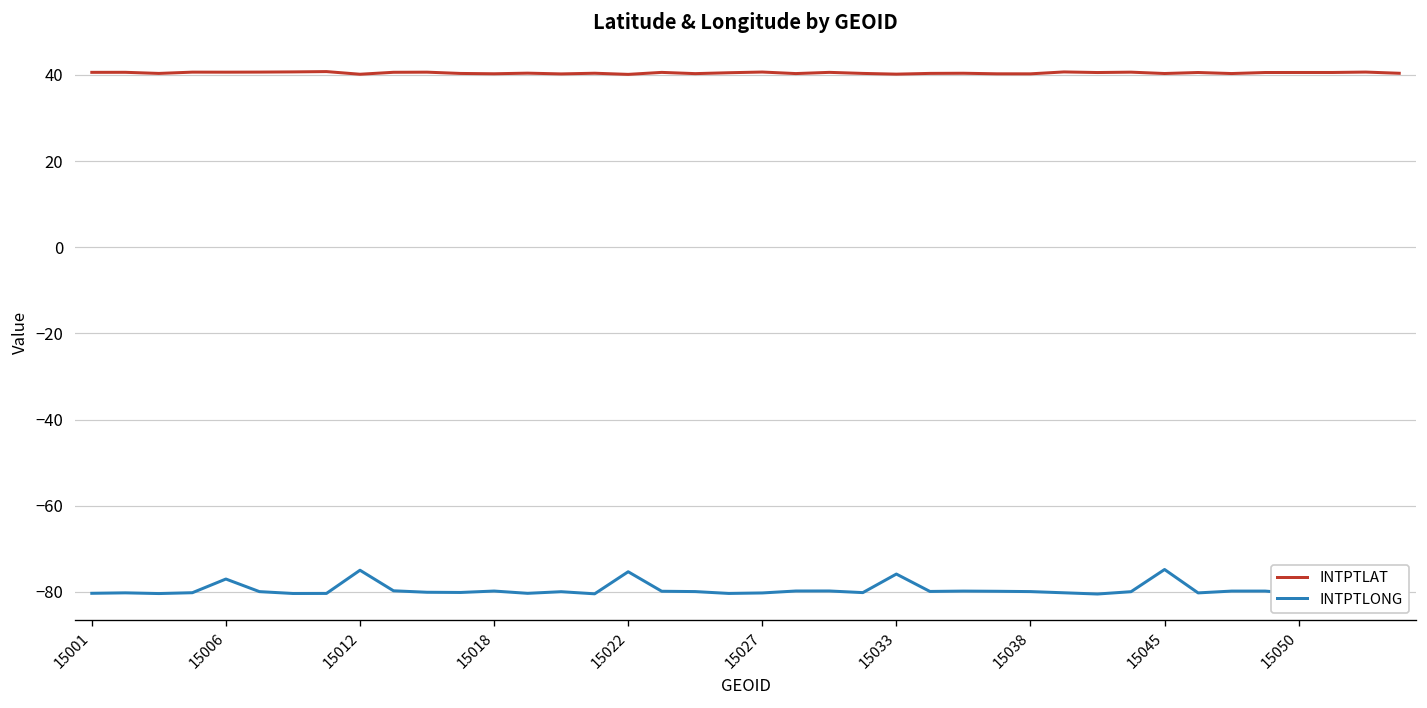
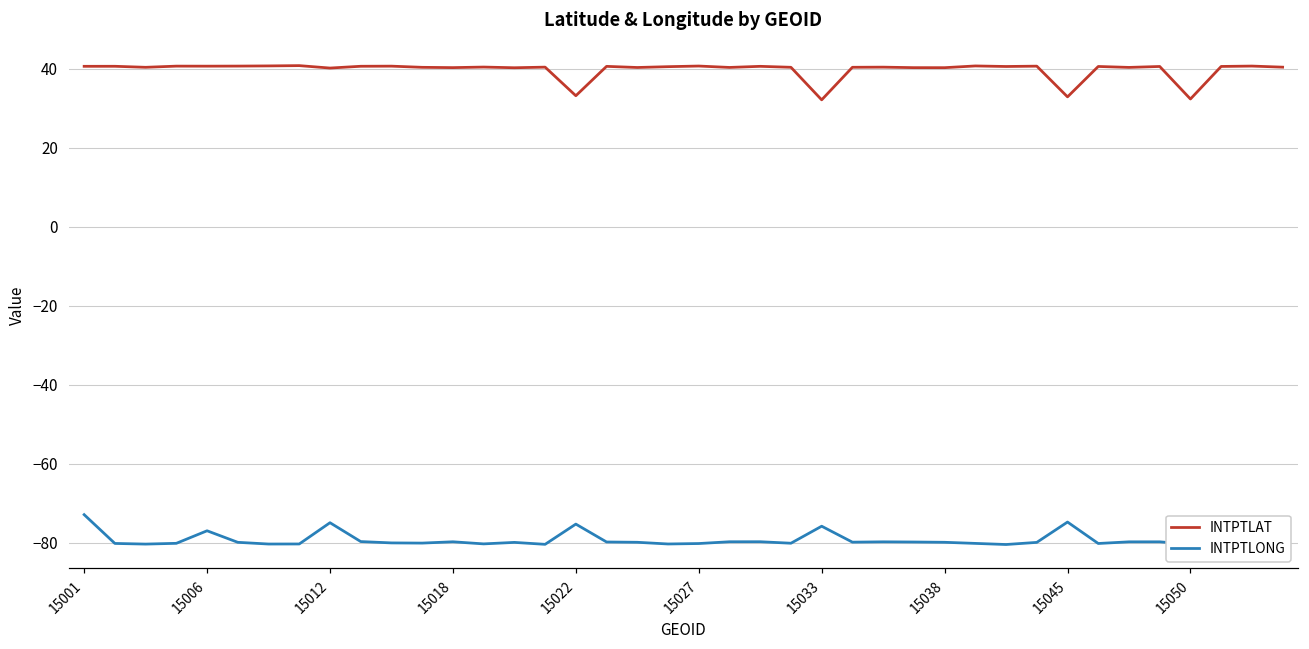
INTPTLONG, 15001: -80 -> -73
INTPTLAT, 15022: 40 -> 33
INTPTLAT, 15033: 40 -> 32
INTPTLAT, 15045: 40 -> 33
INTPTLAT, 15050: 41 -> 32
